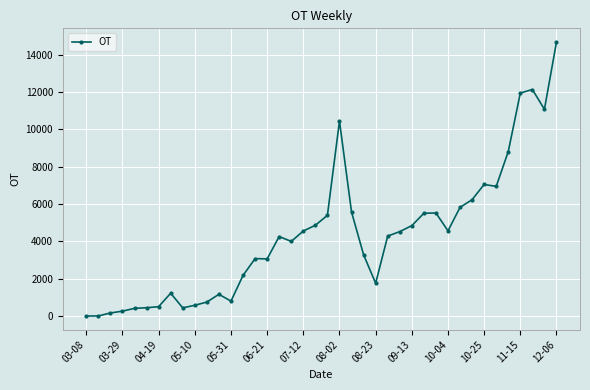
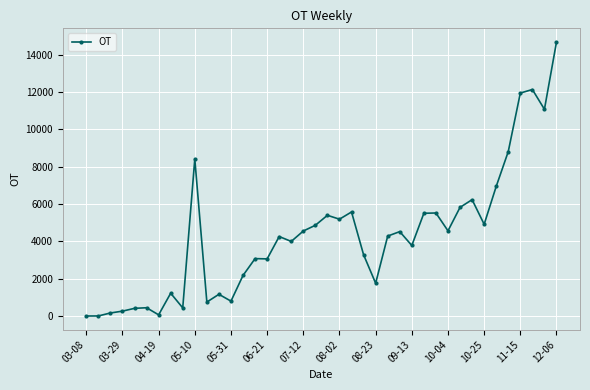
04-19: 500 -> 100
05-10: 600 -> 8400
08-02: 10400 -> 5200
09-13: 4800 -> 3800
10-25: 7000 -> 4900
